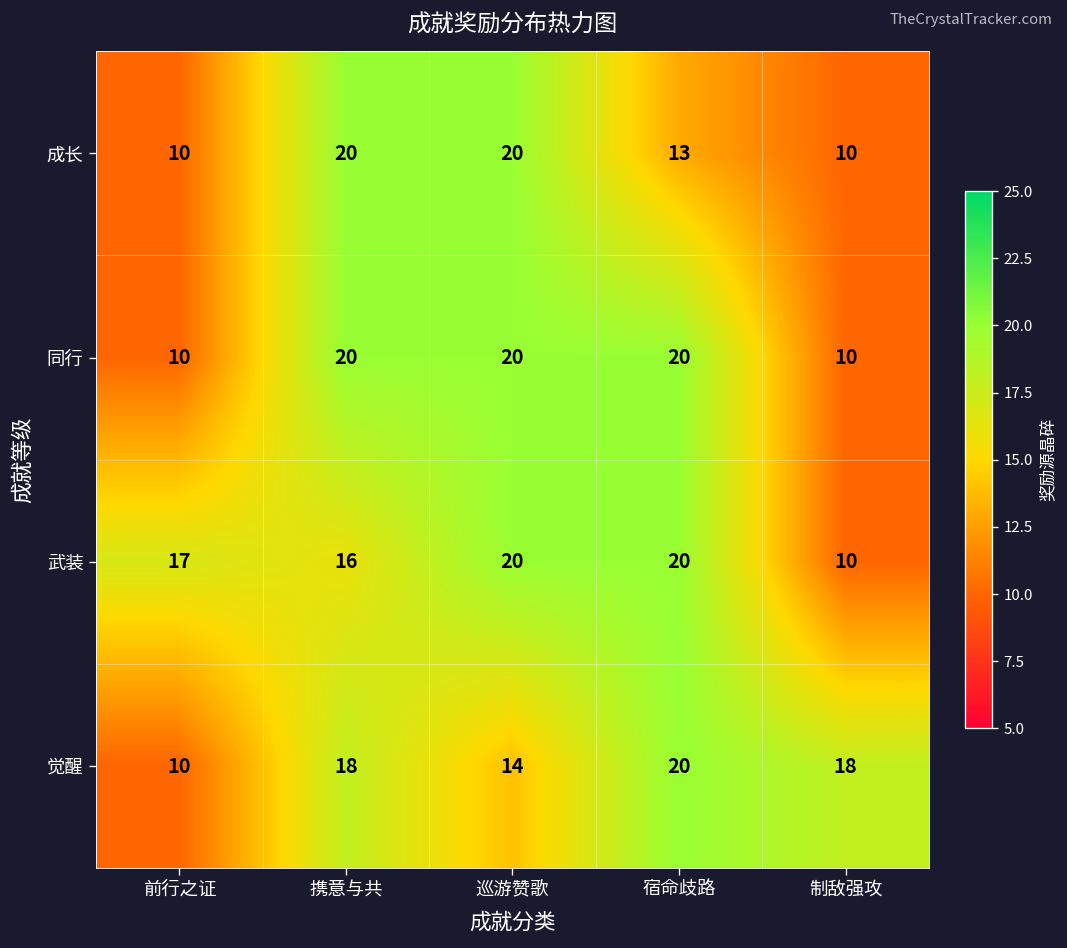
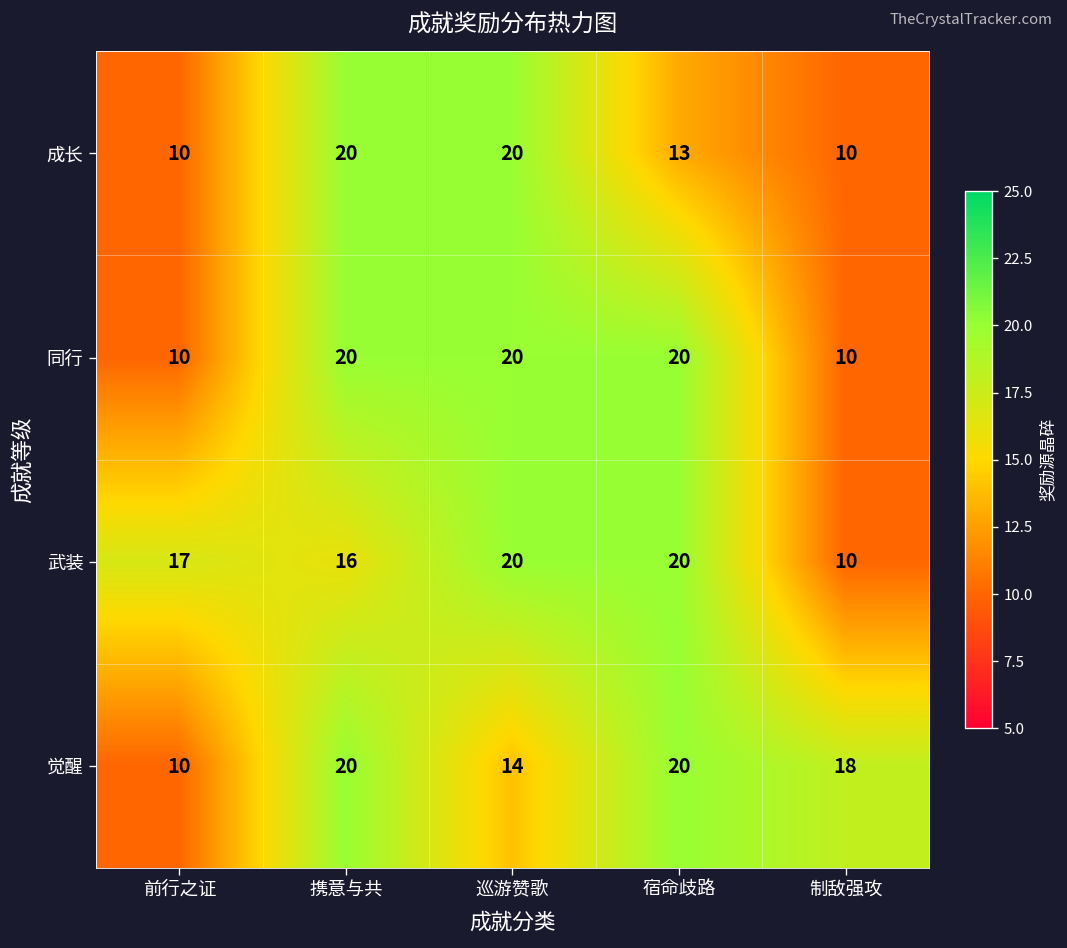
觉醒, 携意与共: 18 -> 20
